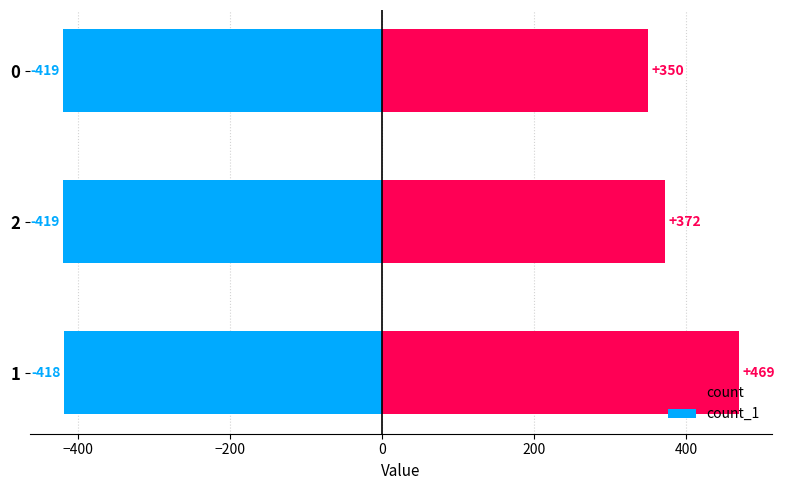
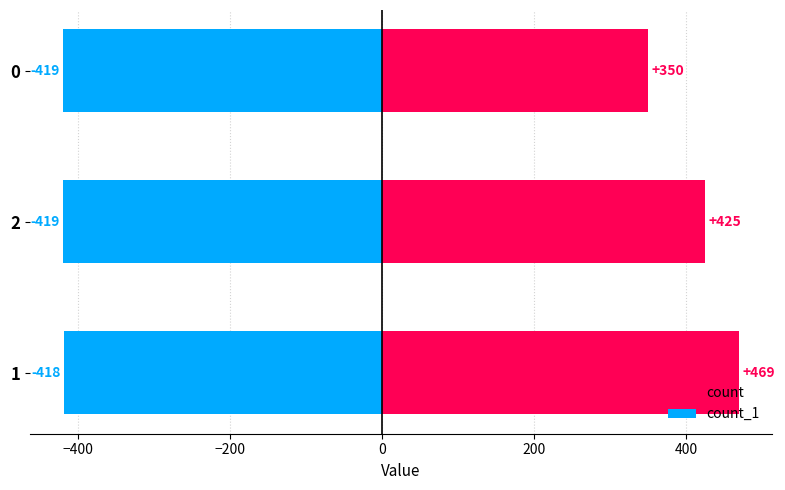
count, 2: +372 -> +425
